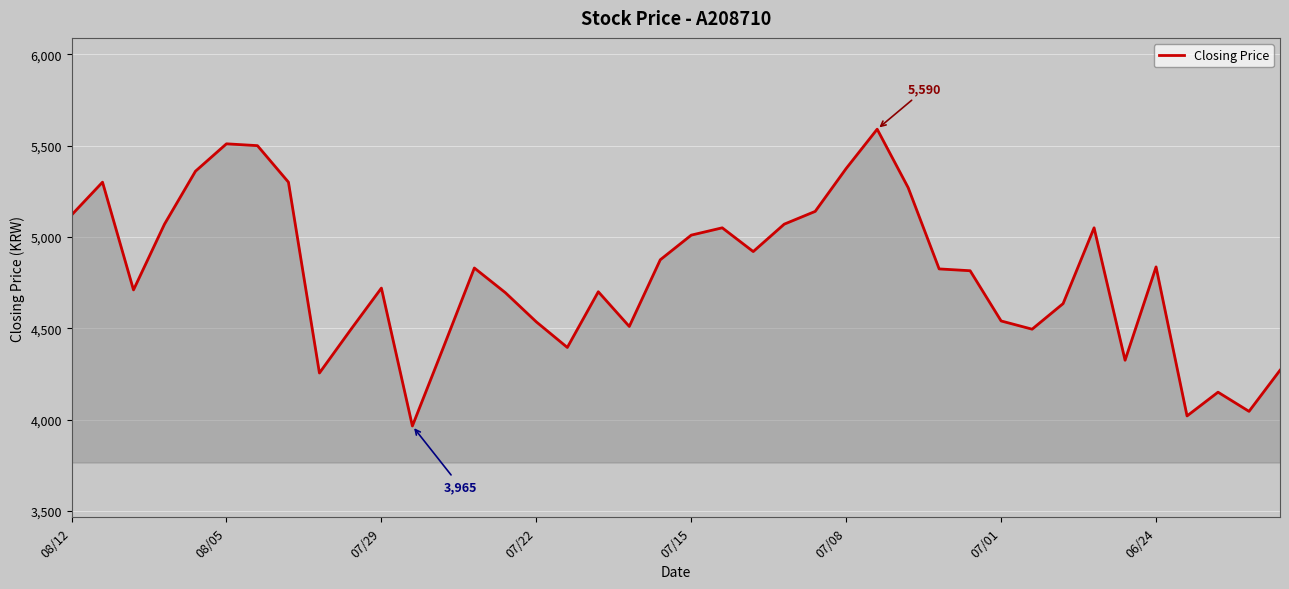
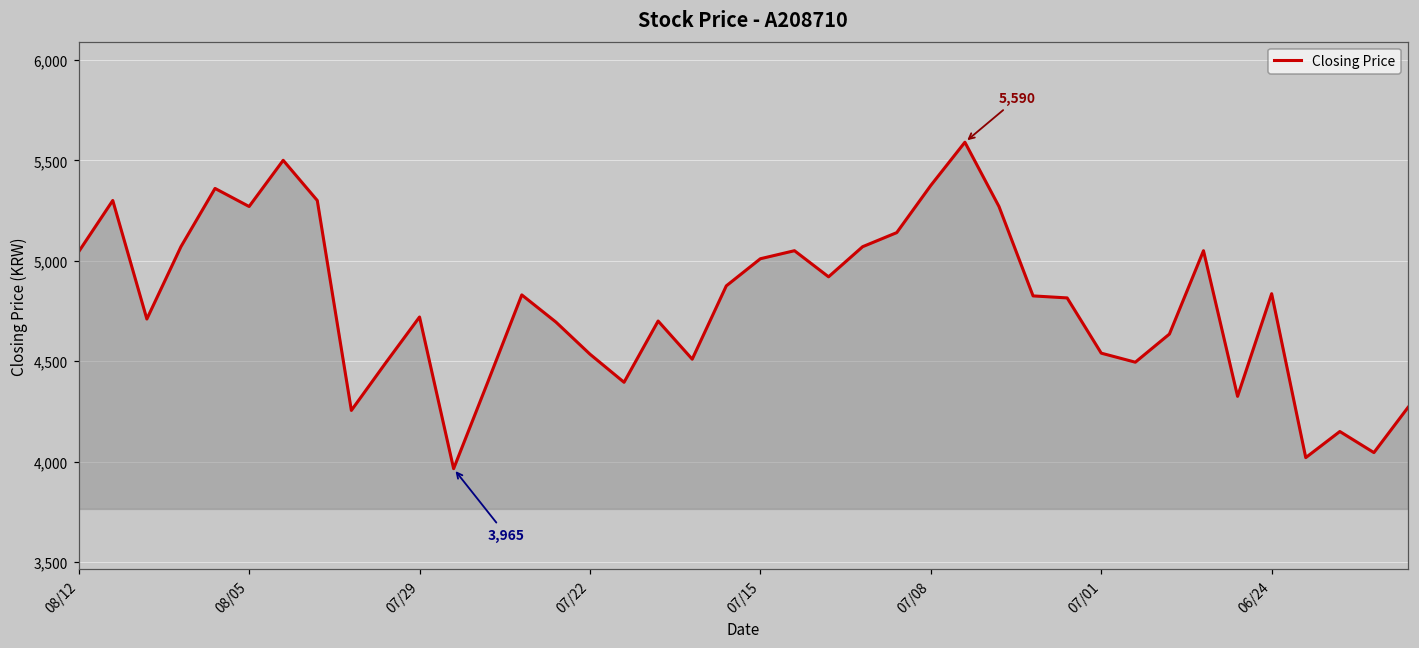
08/12: 5,120 -> 5,050
08/05: 5,510 -> 5,270
